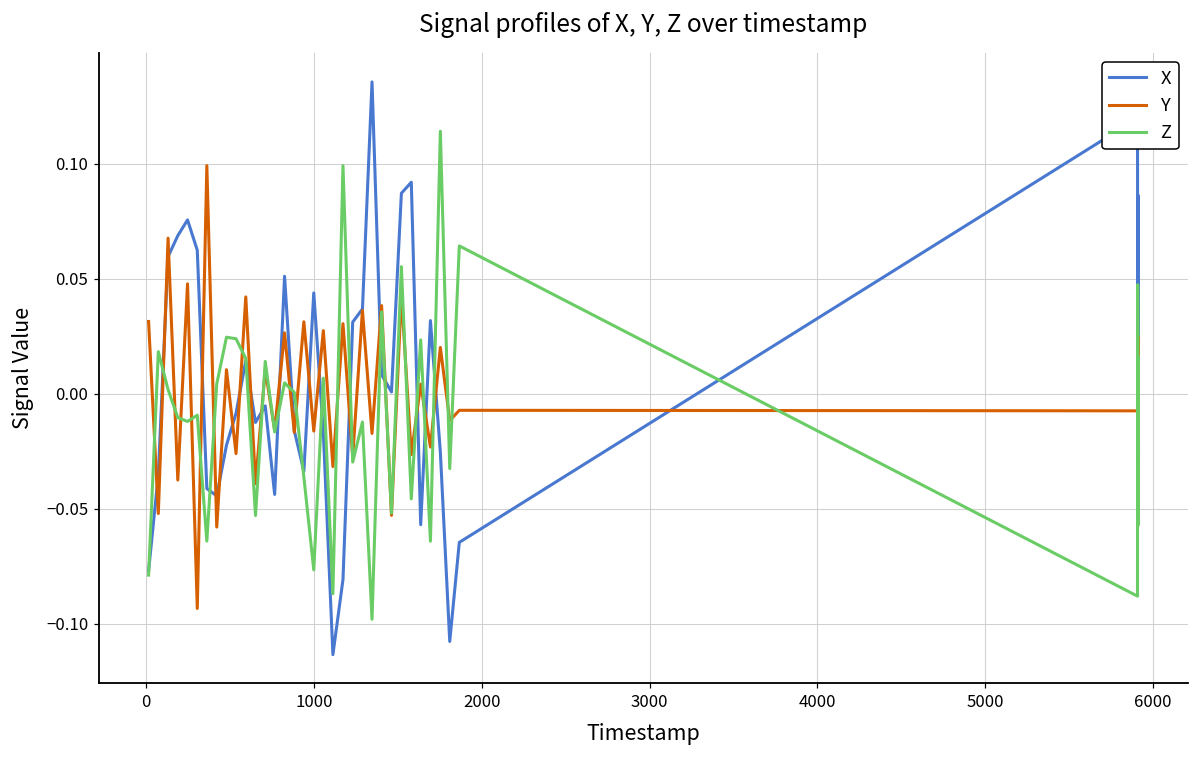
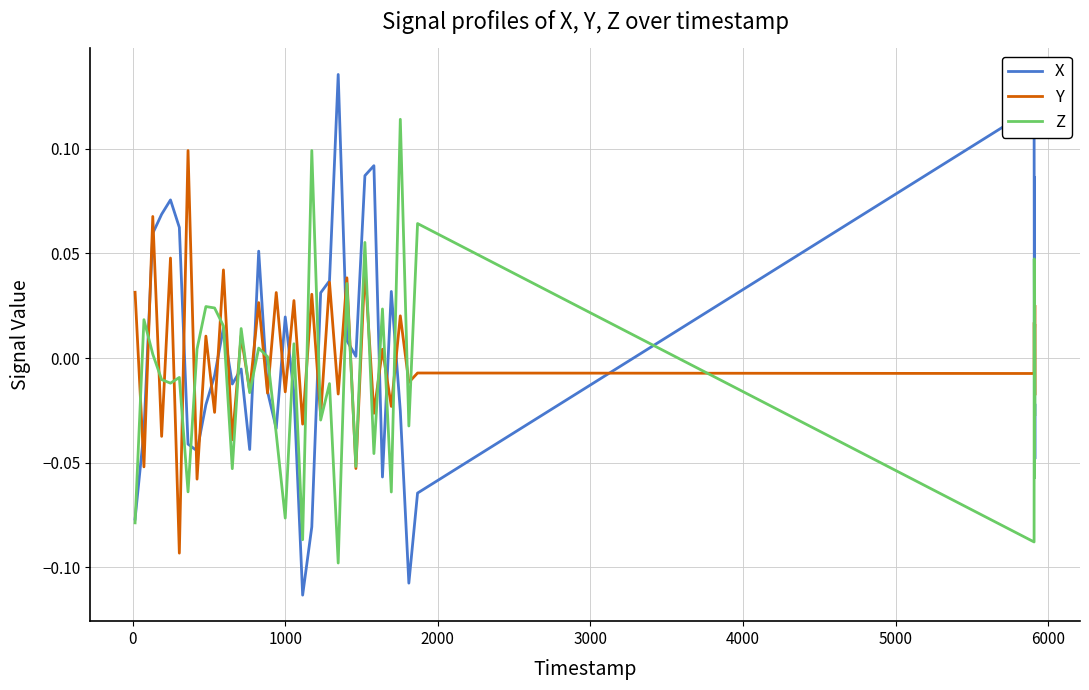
X, 1000: 0.044 -> 0.020
